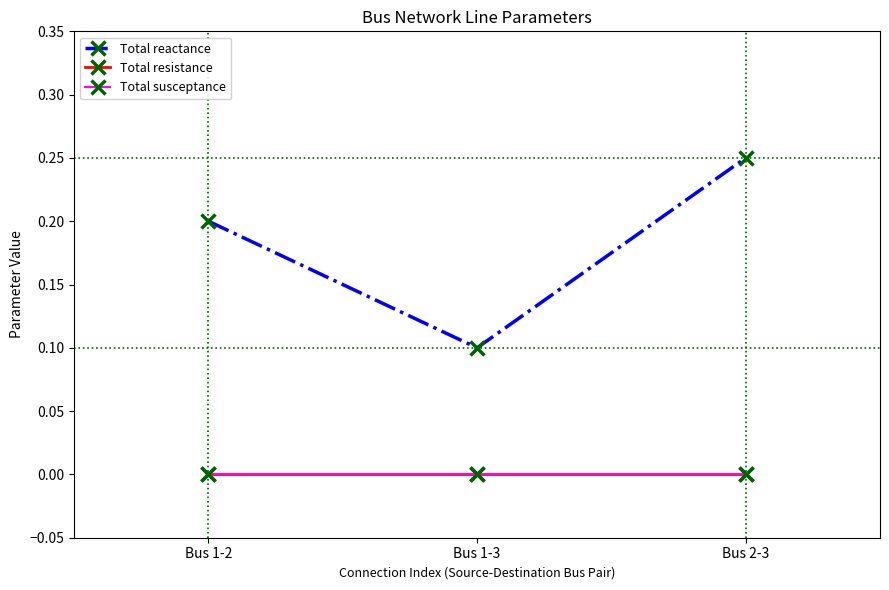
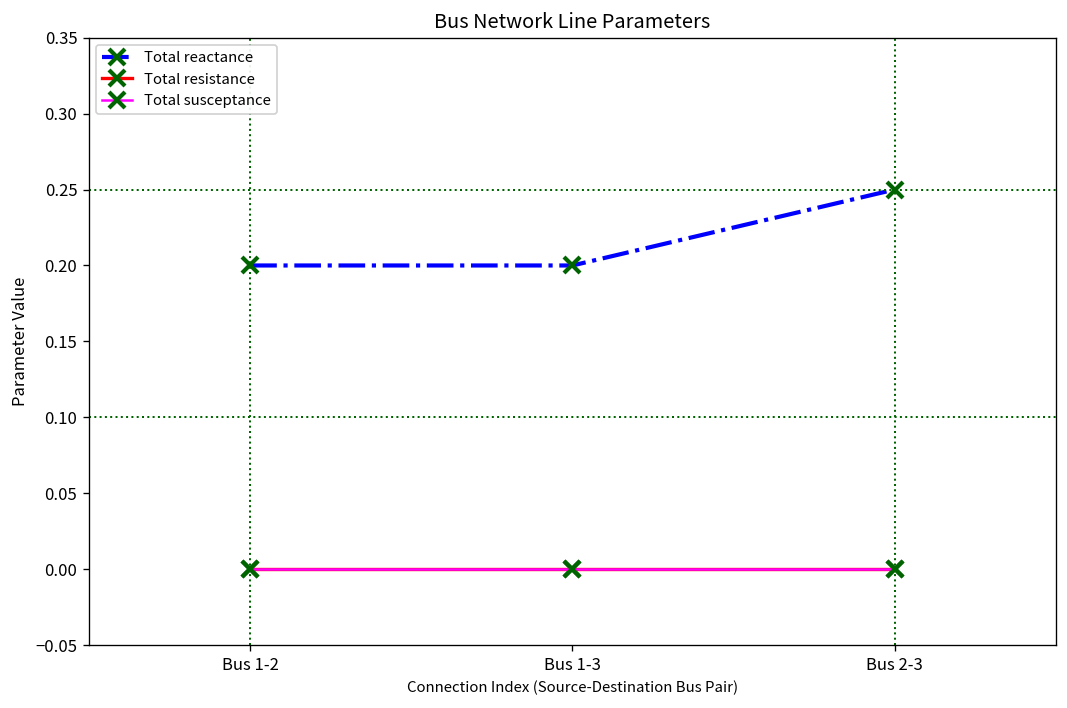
Total reactance, Bus 1-3: 0.1 -> 0.2
